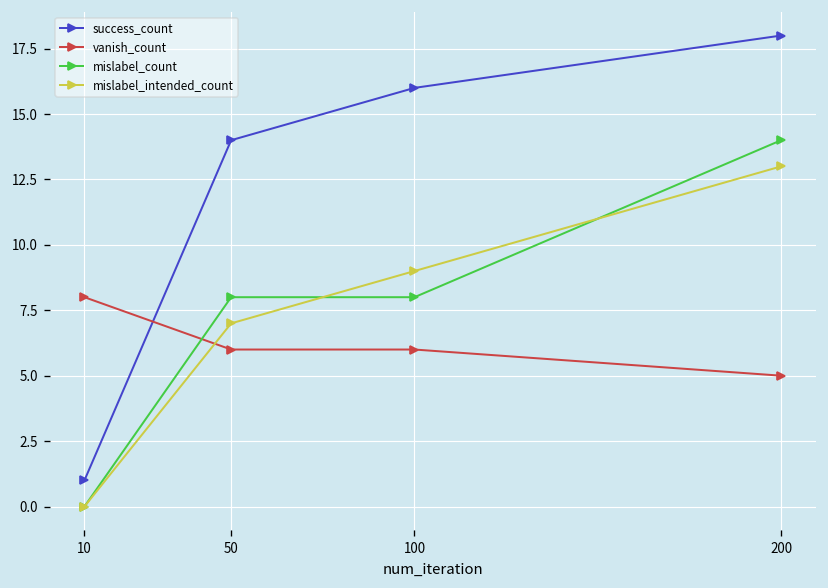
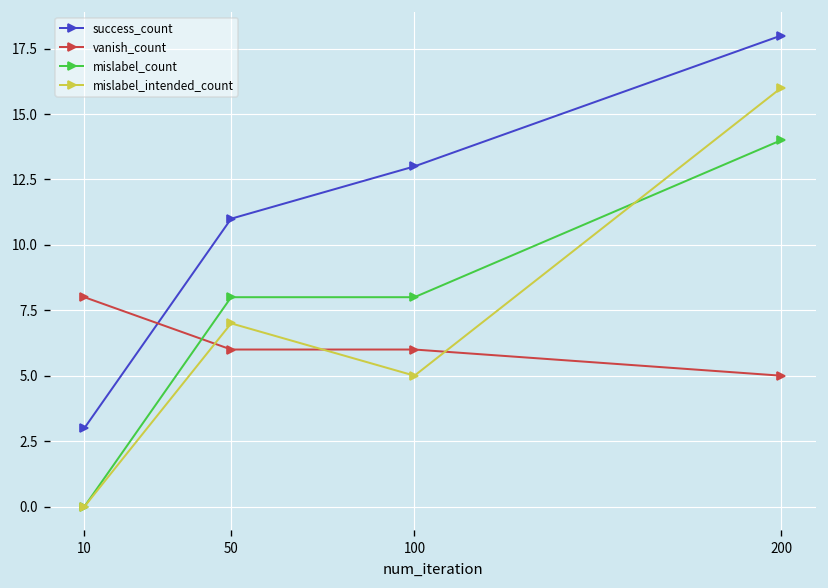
success_count, 10: 1 -> 3
success_count, 50: 14 -> 11
success_count, 100: 16 -> 13
mislabel_intended_count, 100: 9 -> 5
mislabel_intended_count, 200: 13 -> 16
